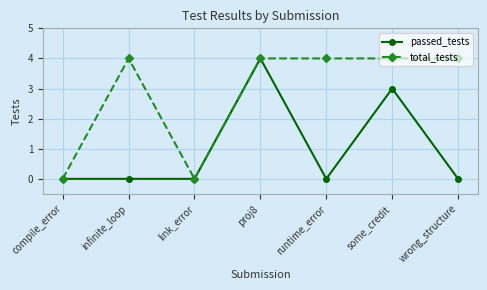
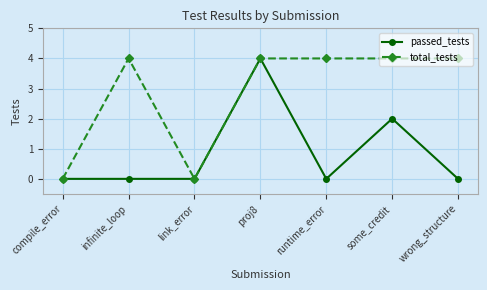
passed_tests, some_credit: 3 -> 2
